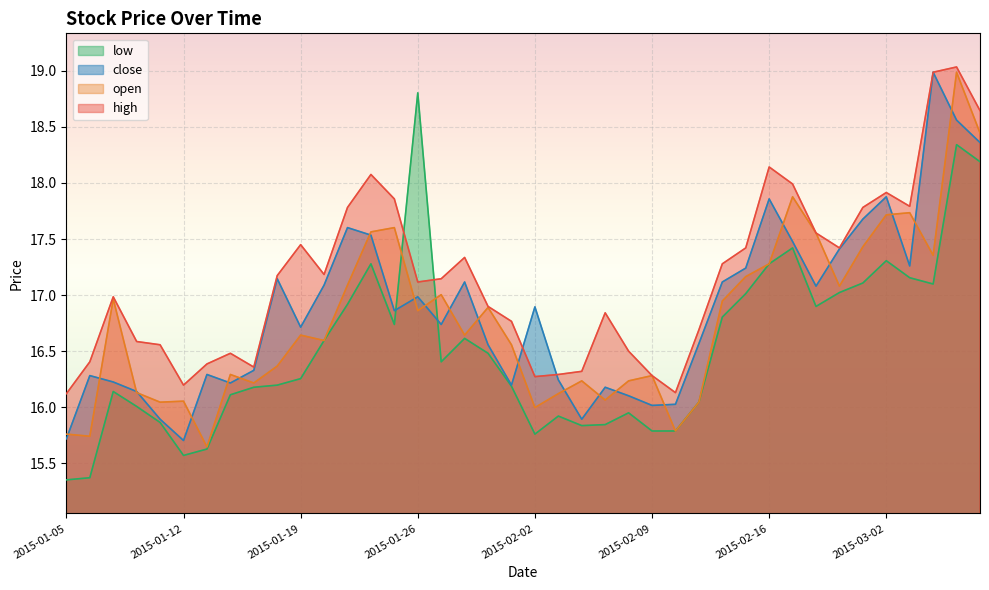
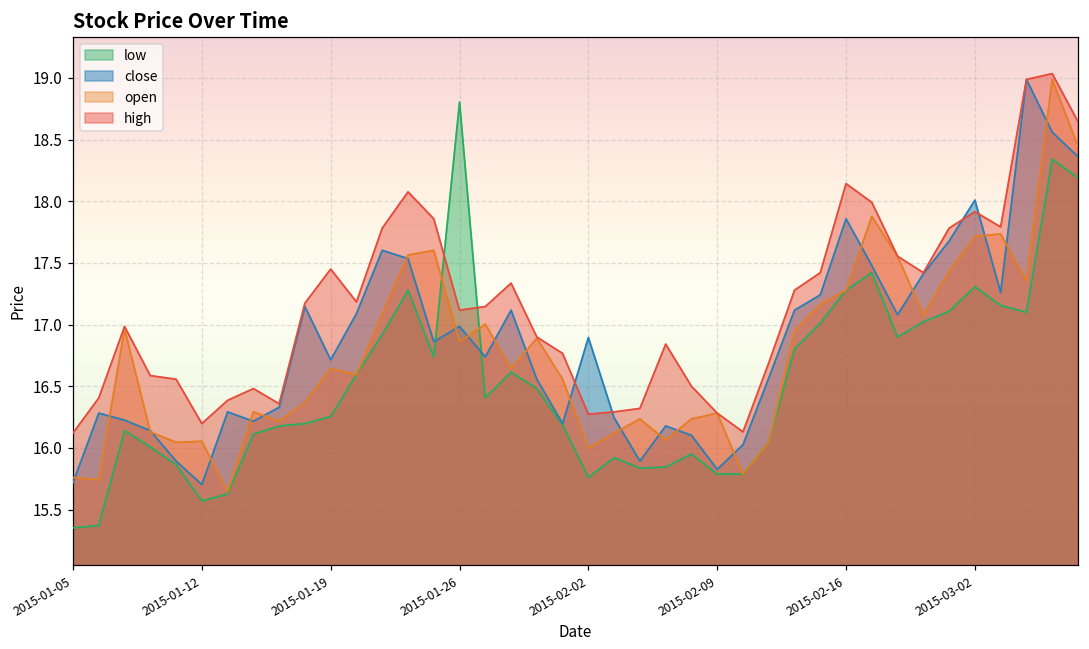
close, 2015-02-09: 16.02 -> 15.83
close, 2015-03-02: 17.88 -> 18.01
